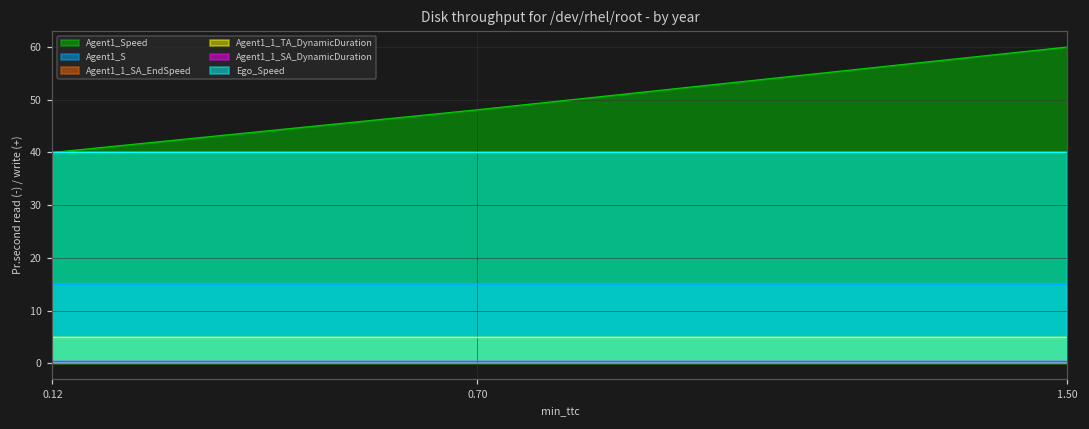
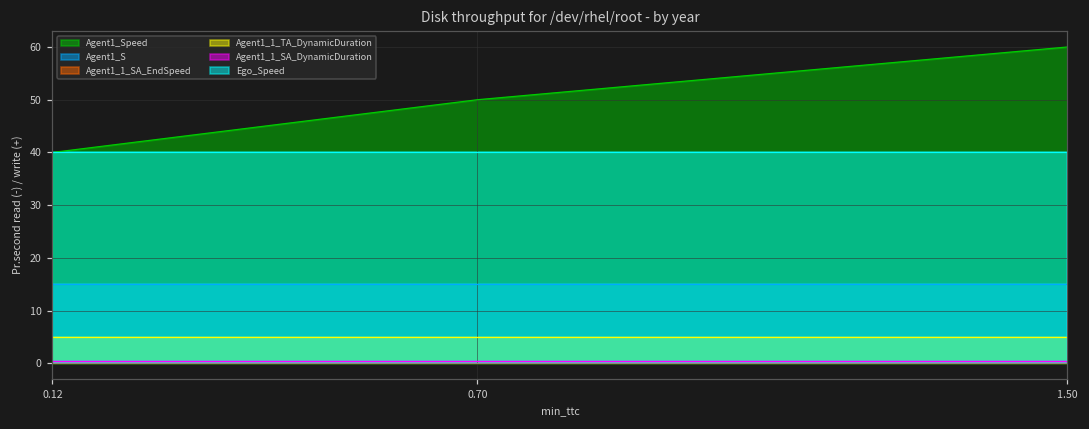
Agent1_Speed, 0.70: 48 -> 50
